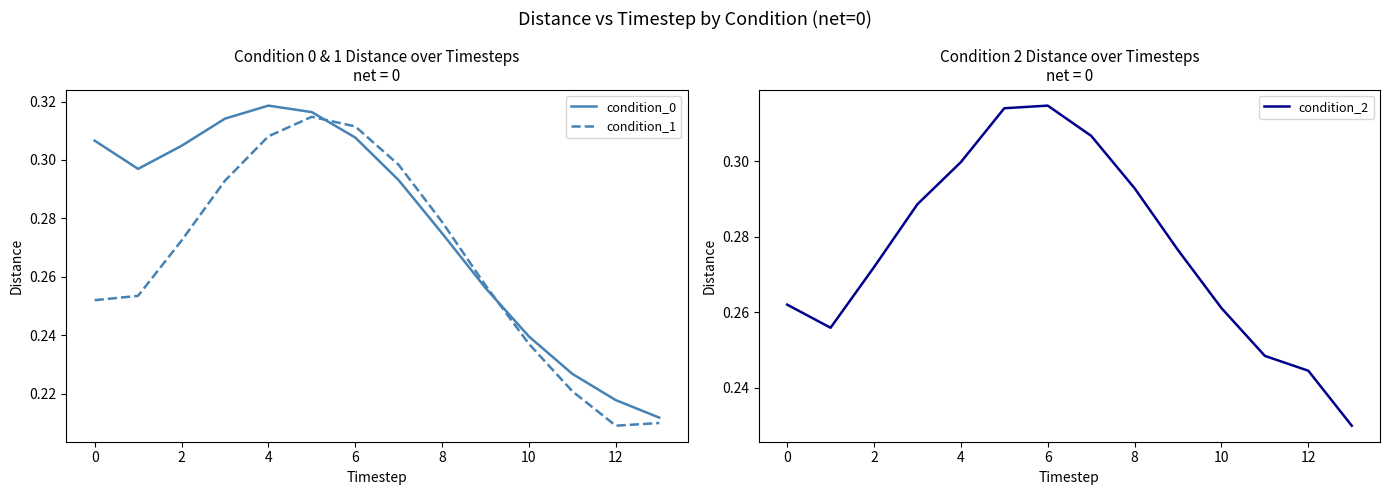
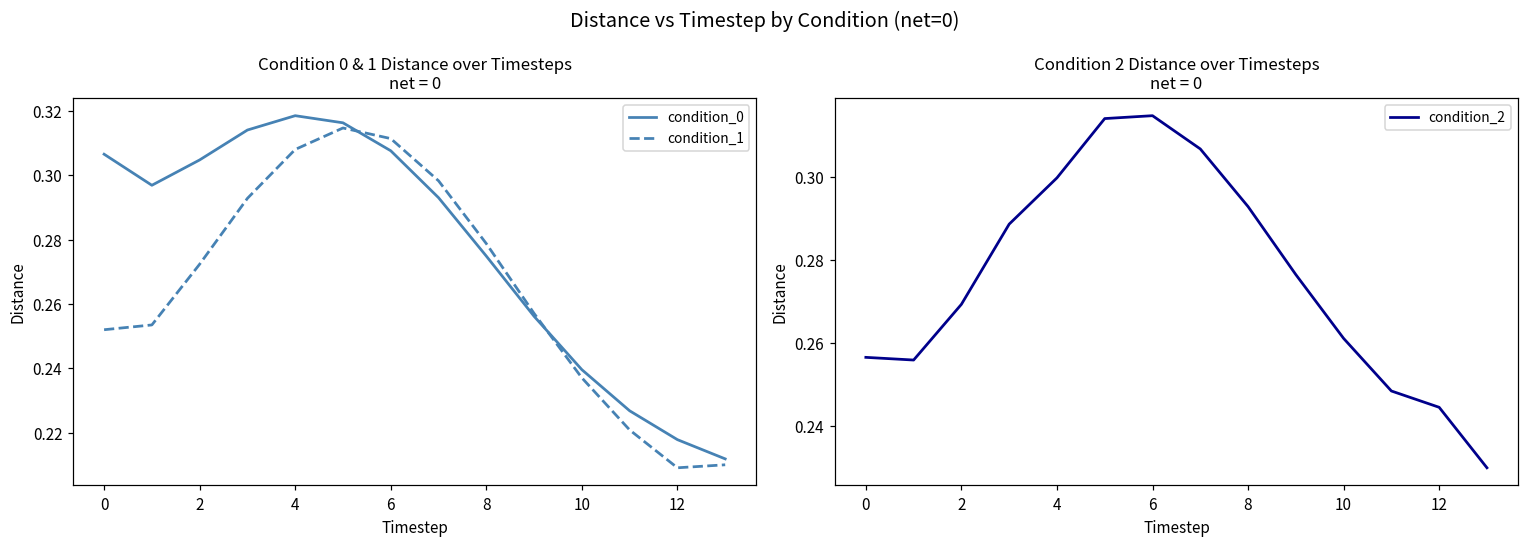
Condition 2 Distance over Timesteps net = 0, 0: 0.262 -> 0.257
Condition 2 Distance over Timesteps net = 0, 2: 0.272 -> 0.269
